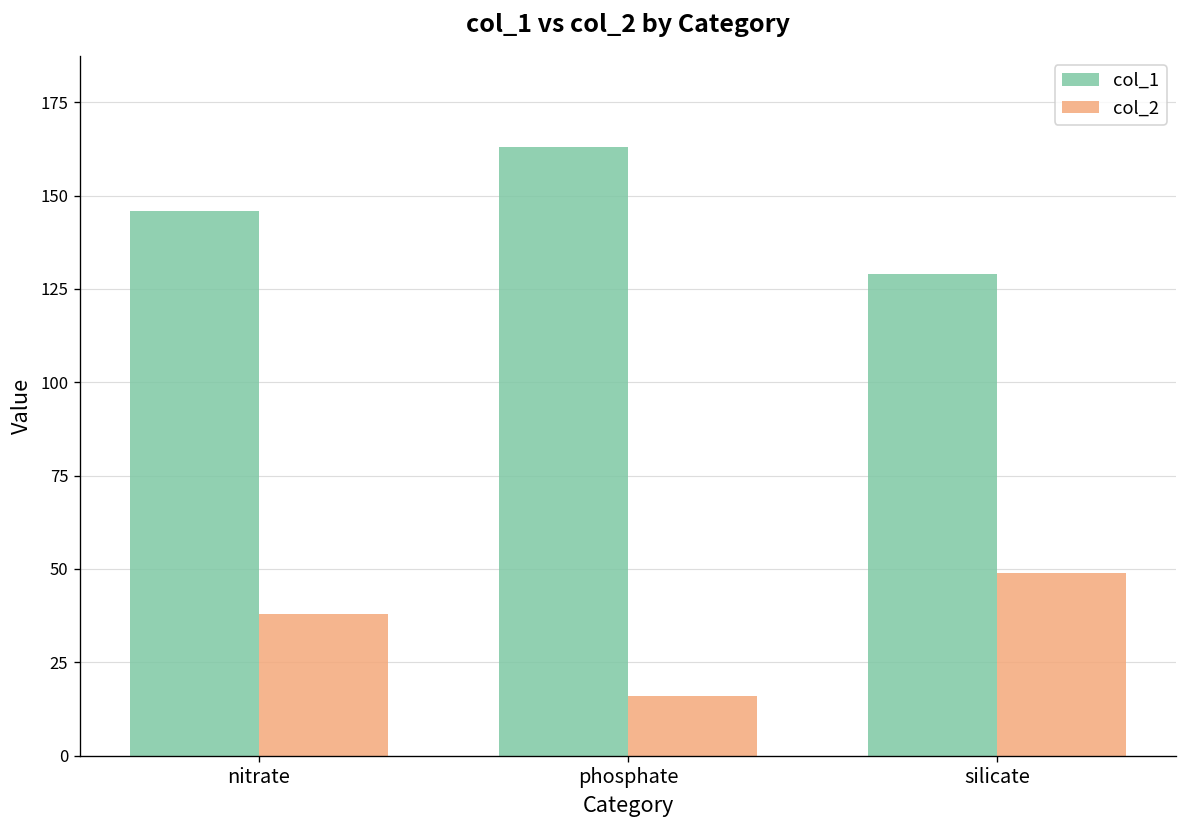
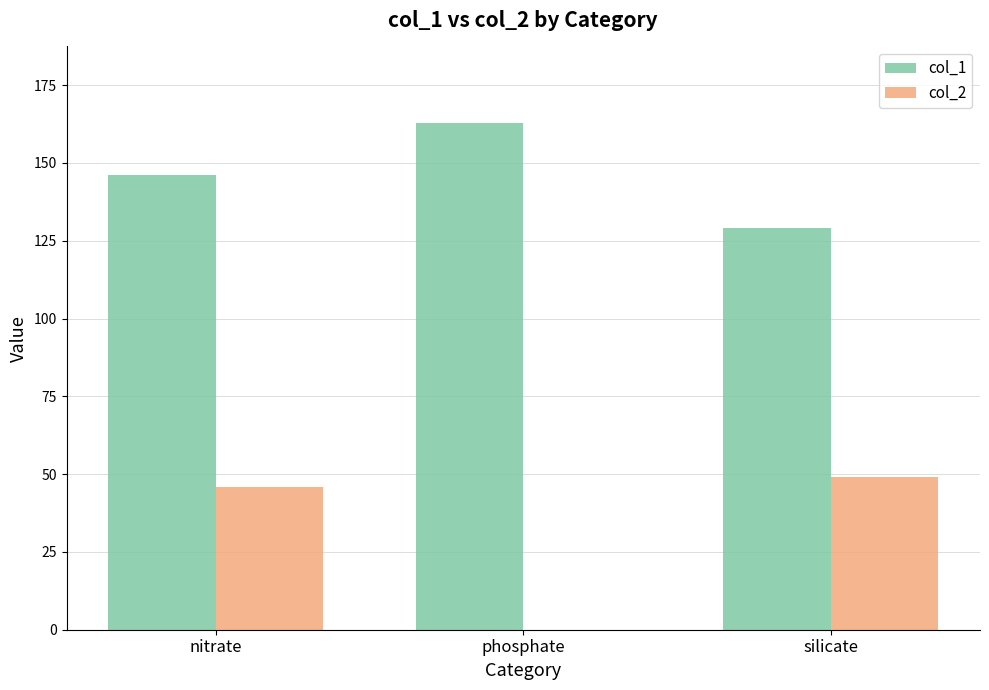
col_2, nitrate: 38 -> 46
col_2, phosphate: 16 -> 0
